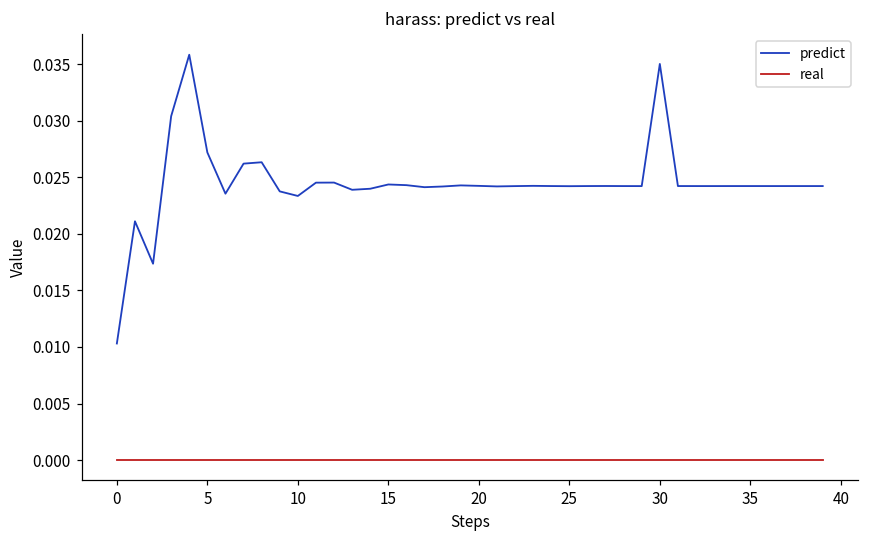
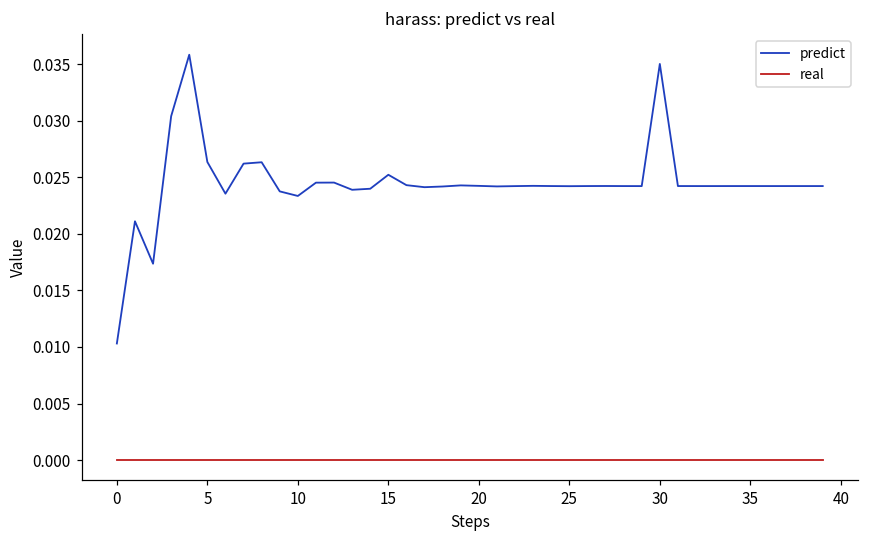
predict, 5: 0.0272 -> 0.0263
predict, 15: 0.0244 -> 0.0252
